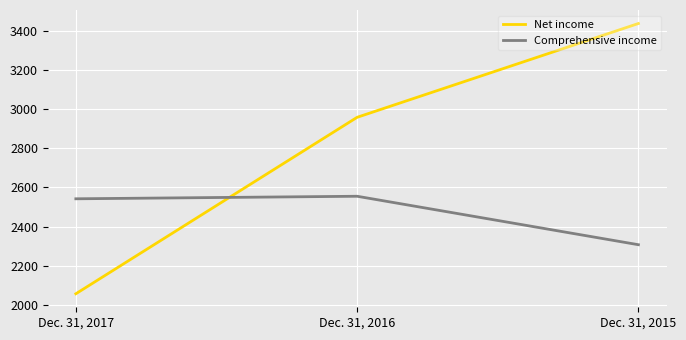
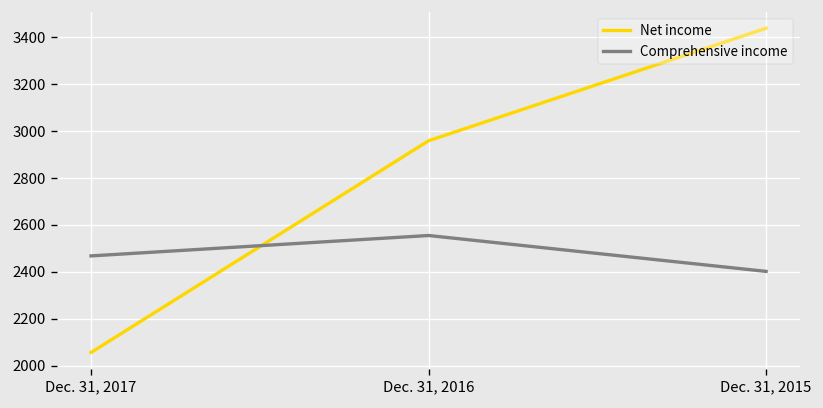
Comprehensive income, Dec. 31, 2017: 2540 -> 2470
Comprehensive income, Dec. 31, 2015: 2310 -> 2400
